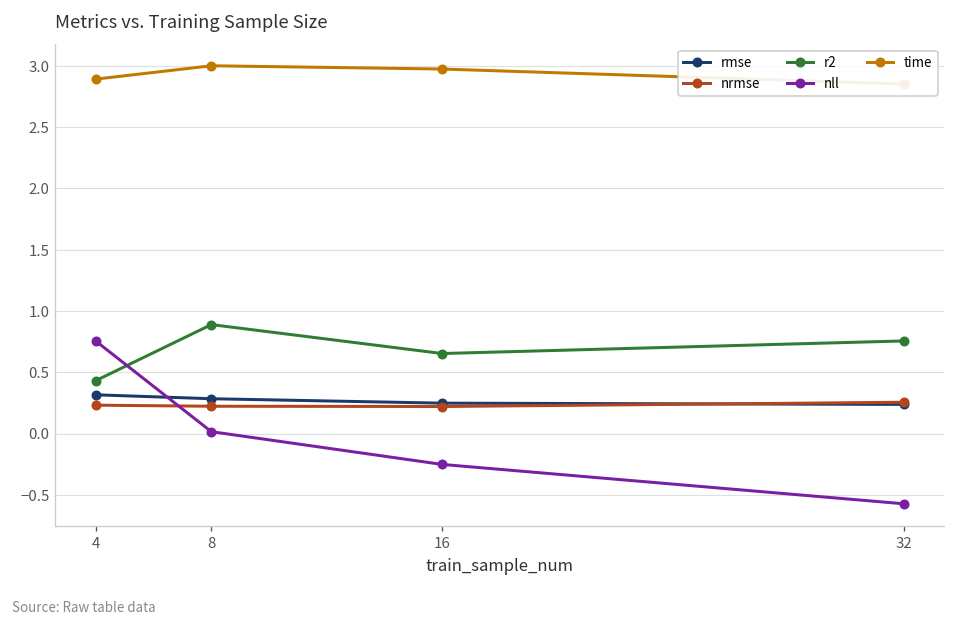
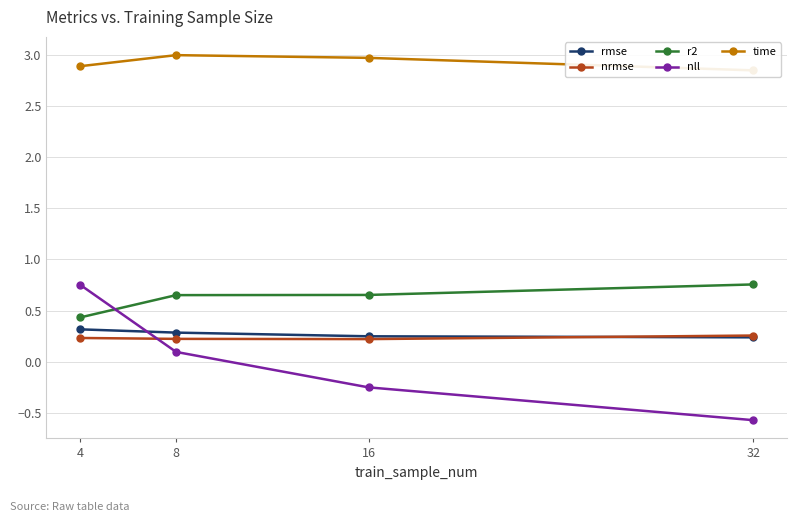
r2, 8: 0.89 -> 0.65
nll, 8: 0.02 -> 0.09
